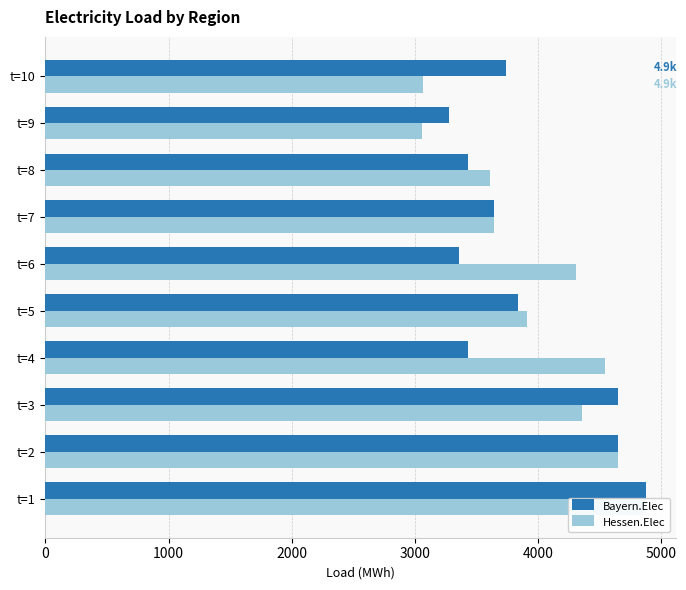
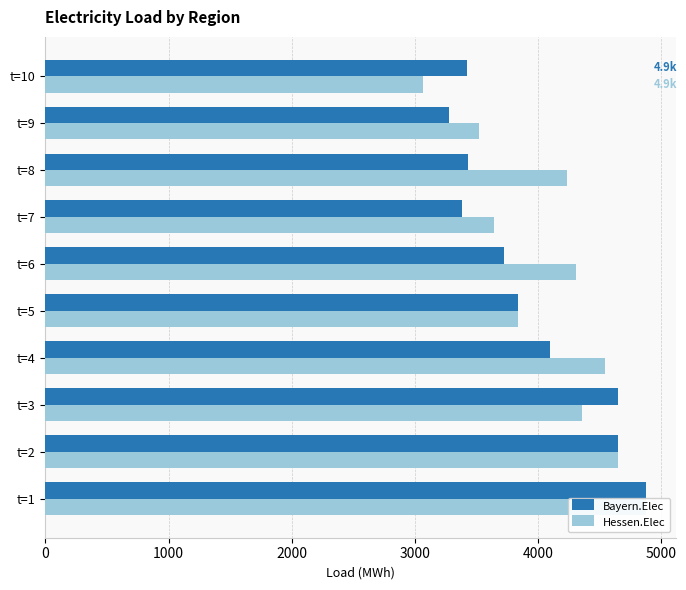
Bayern.Elec, t=10: 3740 -> 3430
Hessen.Elec, t=9: 3060 -> 3520
Hessen.Elec, t=8: 3610 -> 4230
Bayern.Elec, t=7: 3640 -> 3380
Bayern.Elec, t=6: 3360 -> 3720
Hessen.Elec, t=5: 3910 -> 3840
Bayern.Elec, t=4: 3440 -> 4100
